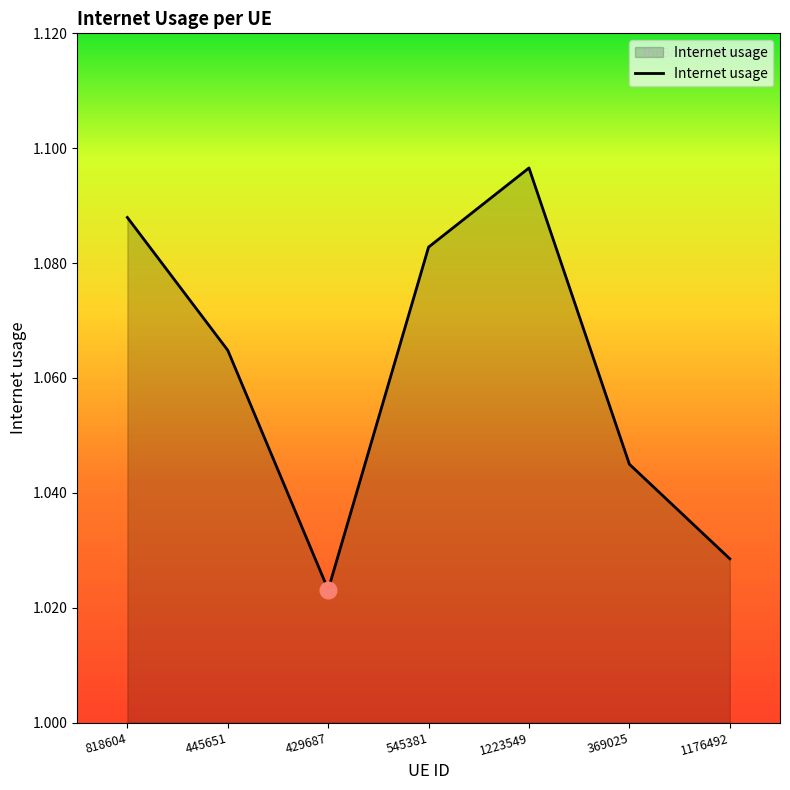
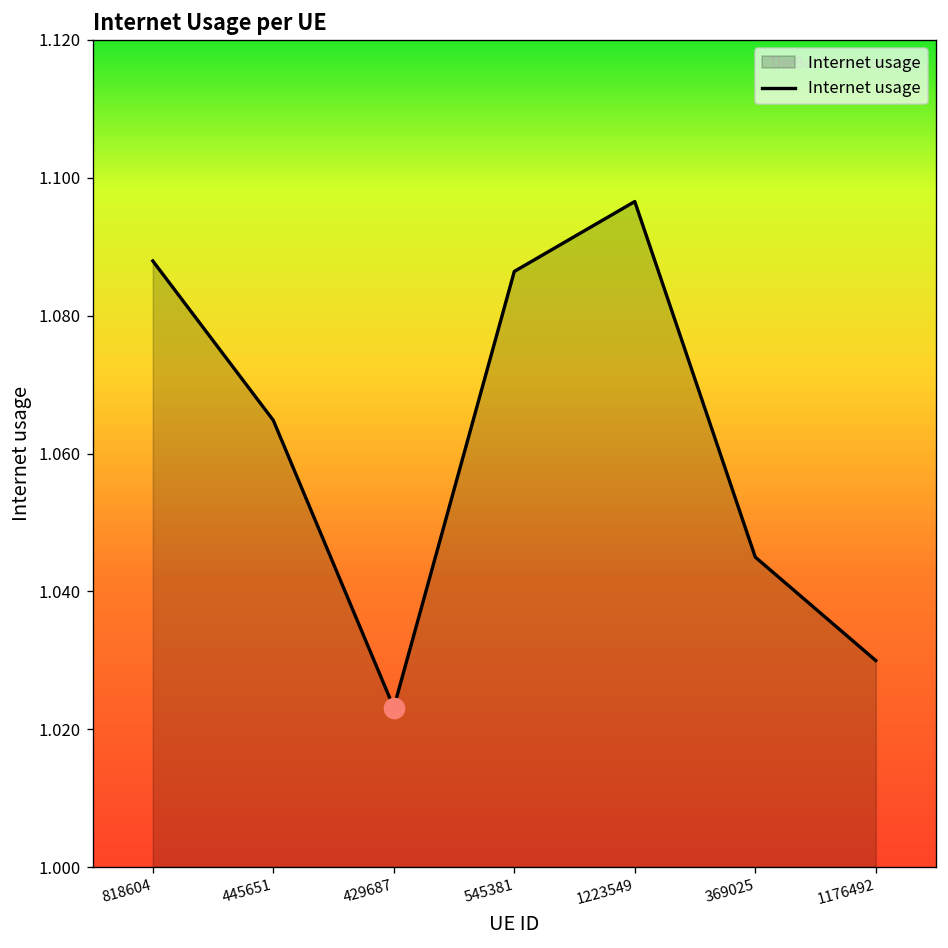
Internet usage, 545381: 1.083 -> 1.086
Internet usage, 1176492: 1.029 -> 1.030
